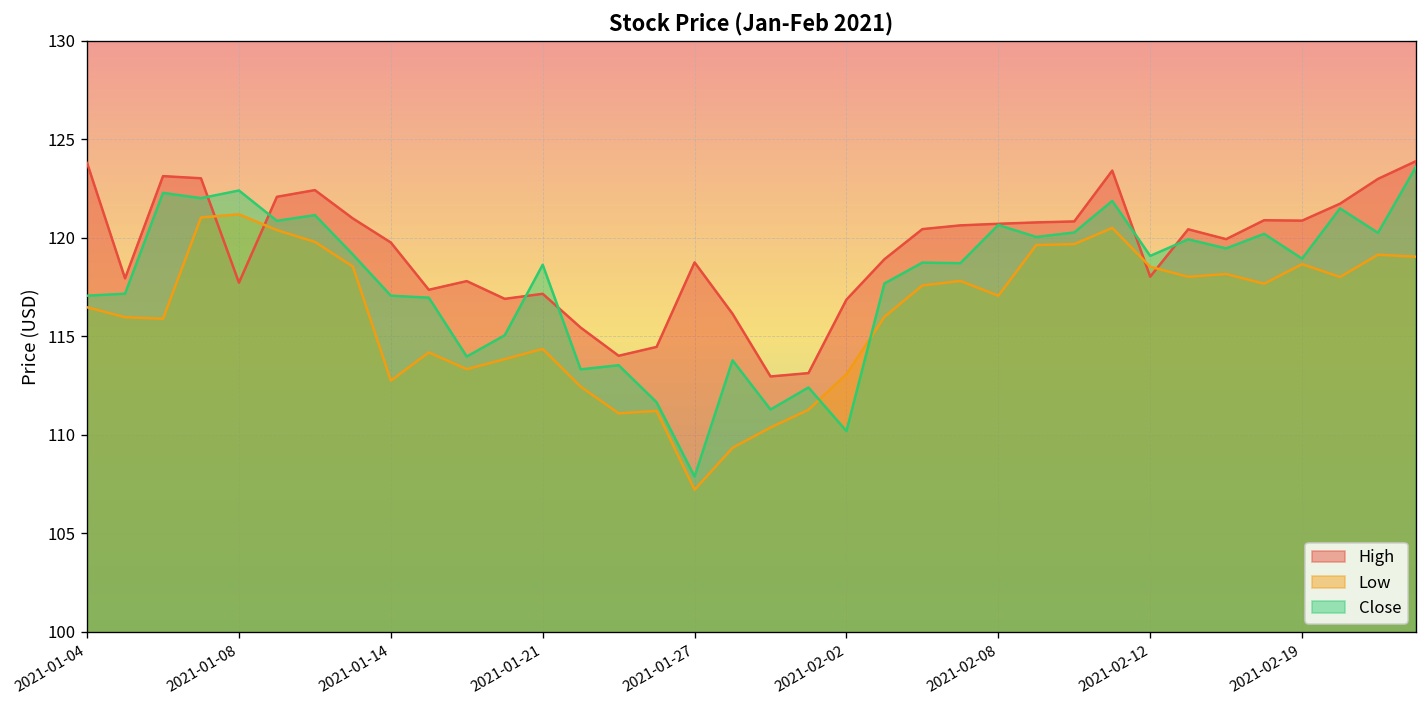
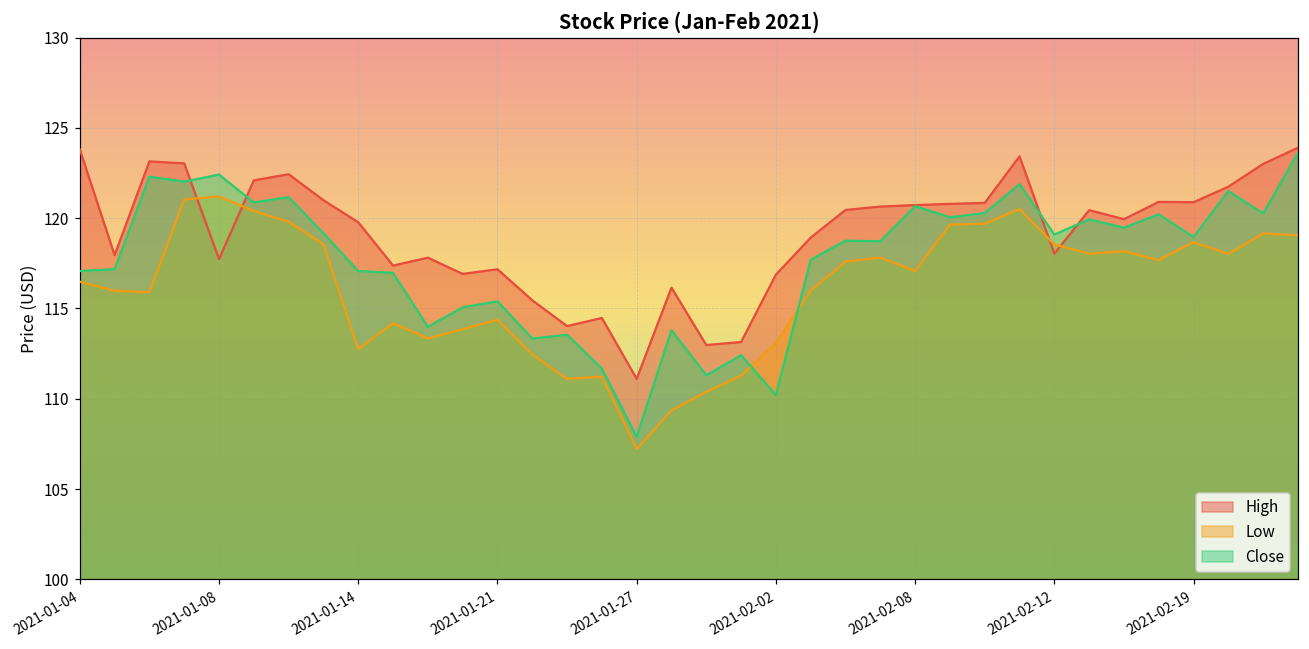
Close, 2021-01-21: 118.6 -> 115.4
High, 2021-01-27: 118.8 -> 111.1
